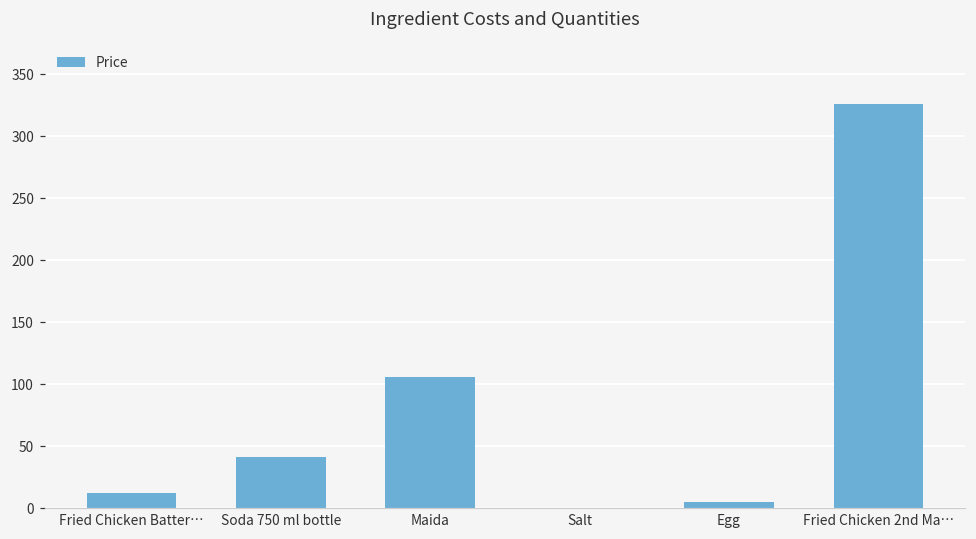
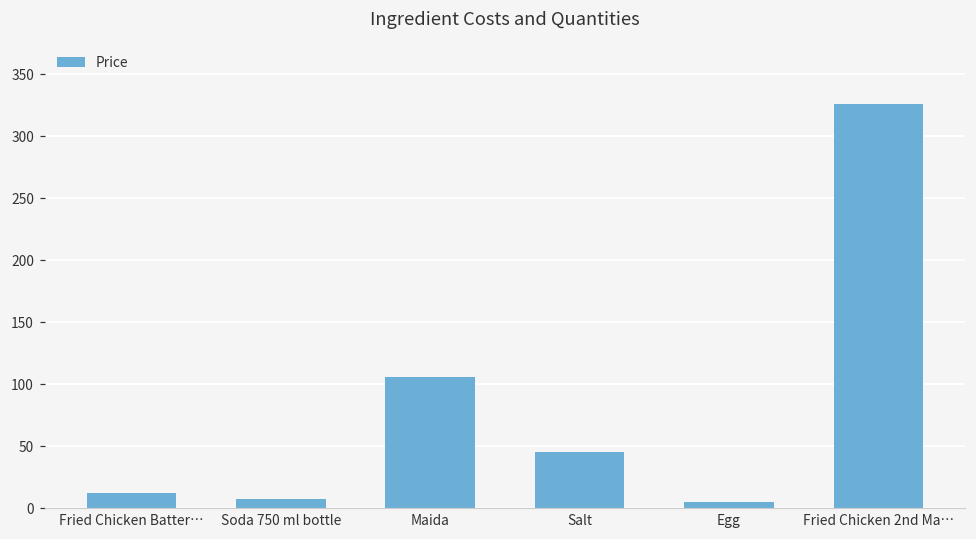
Soda 750 ml bottle: 42 -> 7
Salt: 0 -> 46
